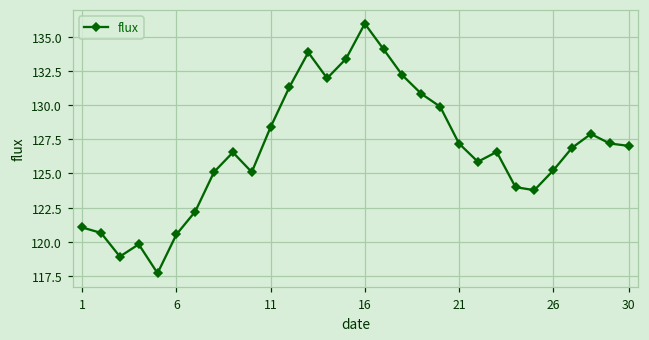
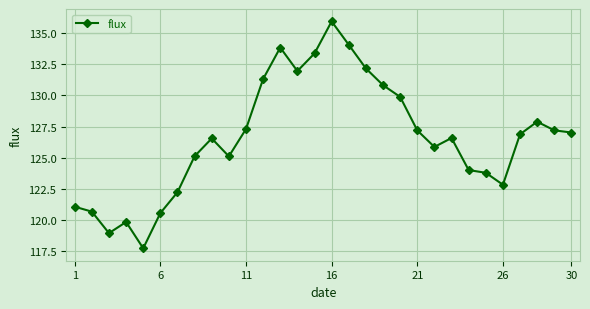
11: 128.4 -> 127.3
26: 125.2 -> 122.8
